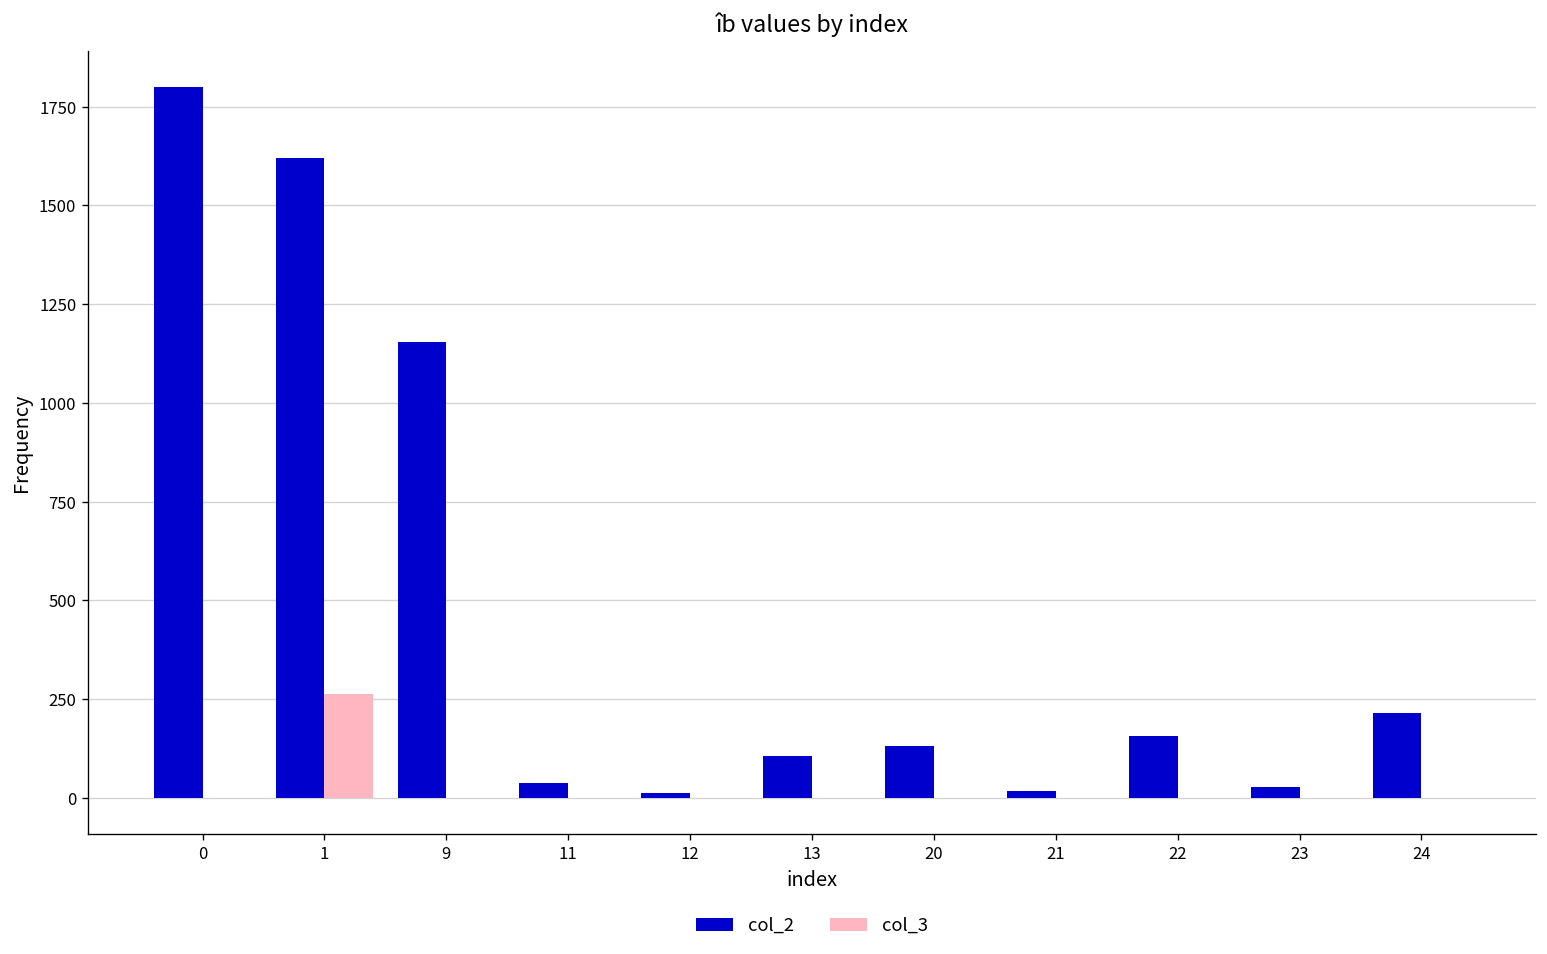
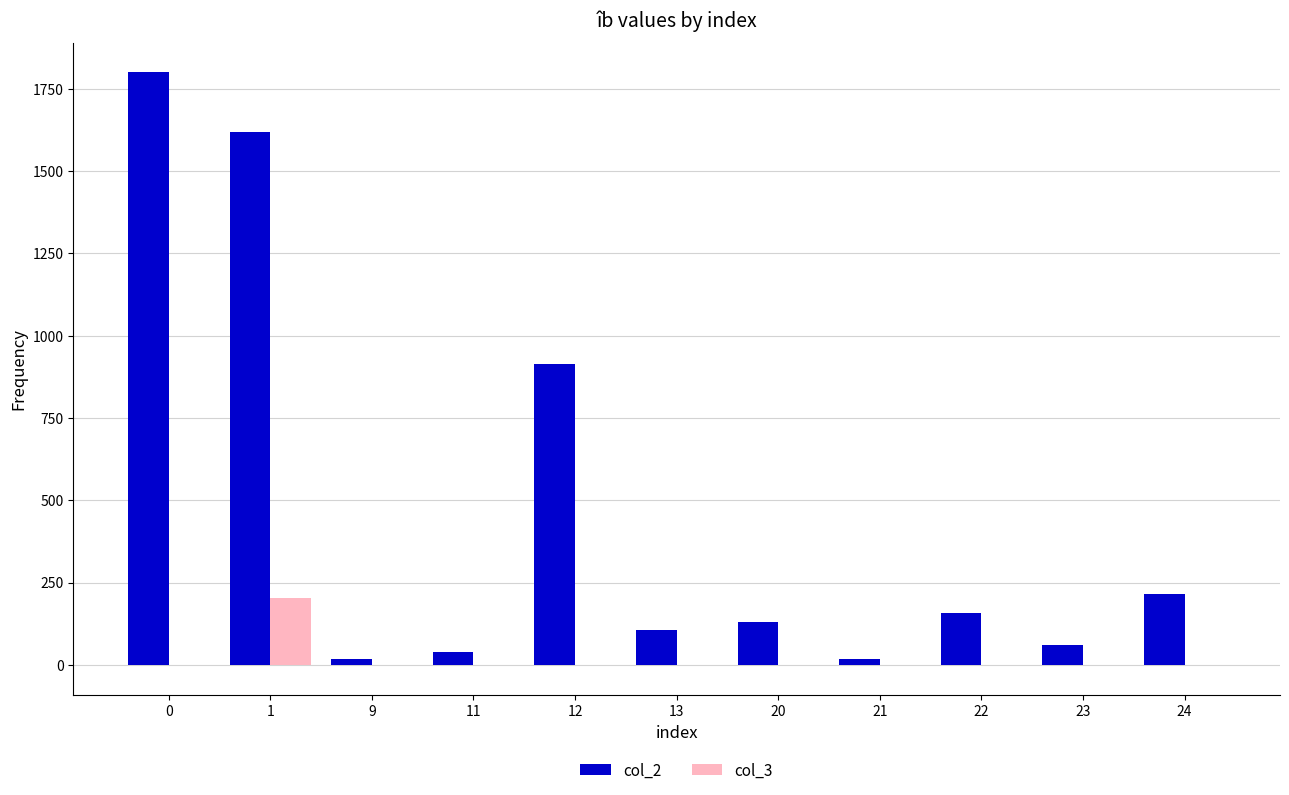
col_3, 1: 260 -> 200
col_2, 9: 1160 -> 20
col_2, 12: 10 -> 910
col_2, 23: 30 -> 60
